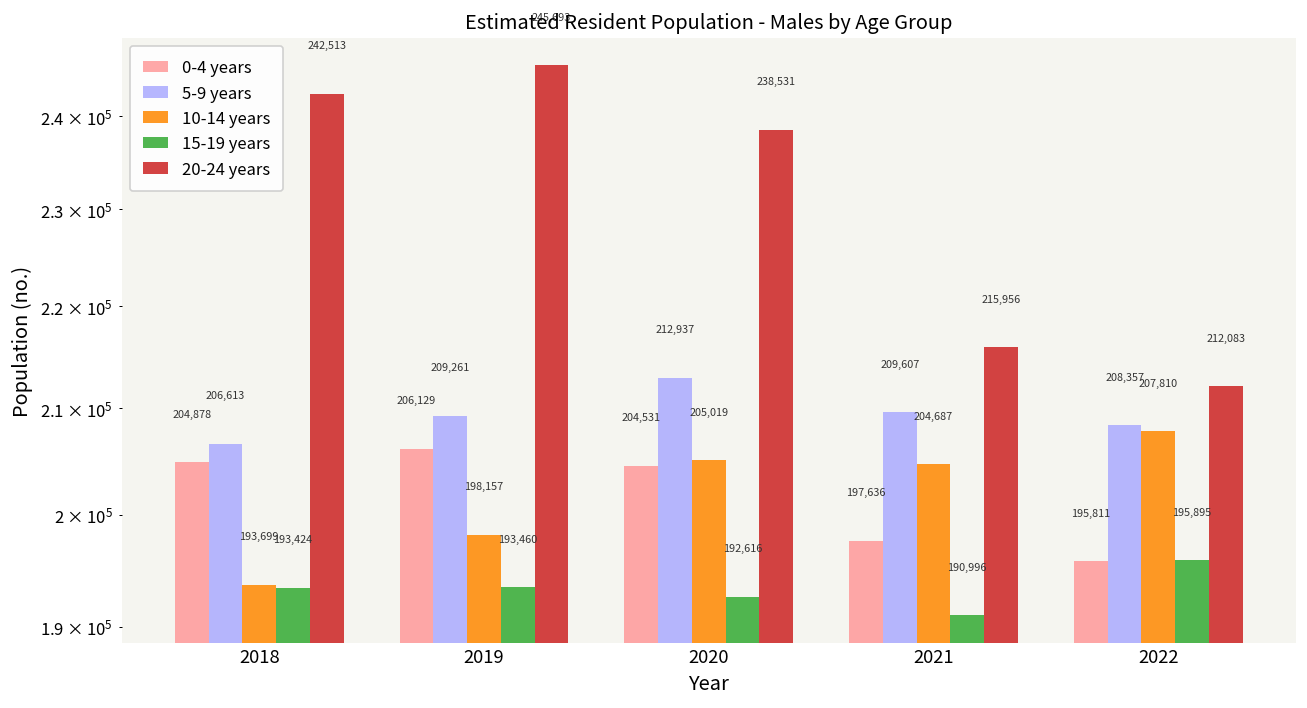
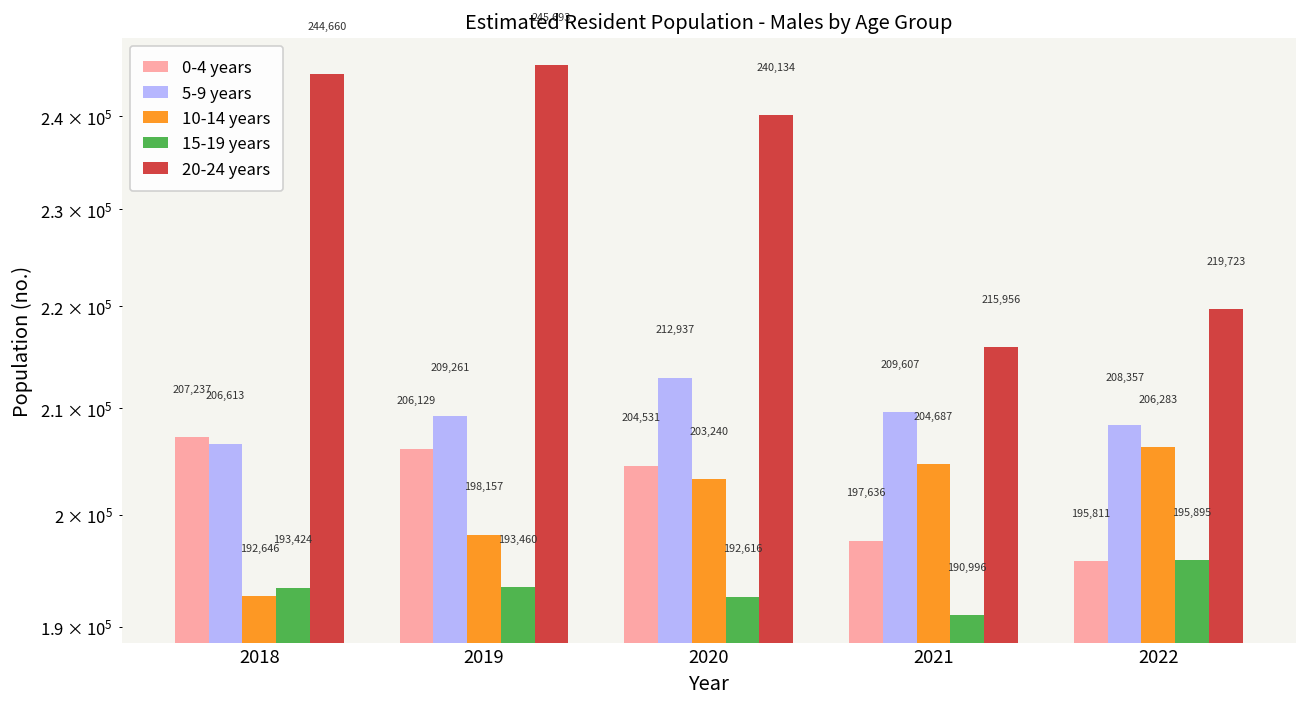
0-4 years, 2018: 204,878 -> 207,237
10-14 years, 2018: 193,699 -> 192,646
20-24 years, 2018: 242,513 -> 244,660
10-14 years, 2020: 205,019 -> 203,240
20-24 years, 2020: 238,531 -> 240,134
10-14 years, 2022: 207,810 -> 206,283
20-24 years, 2022: 212,083 -> 219,723
